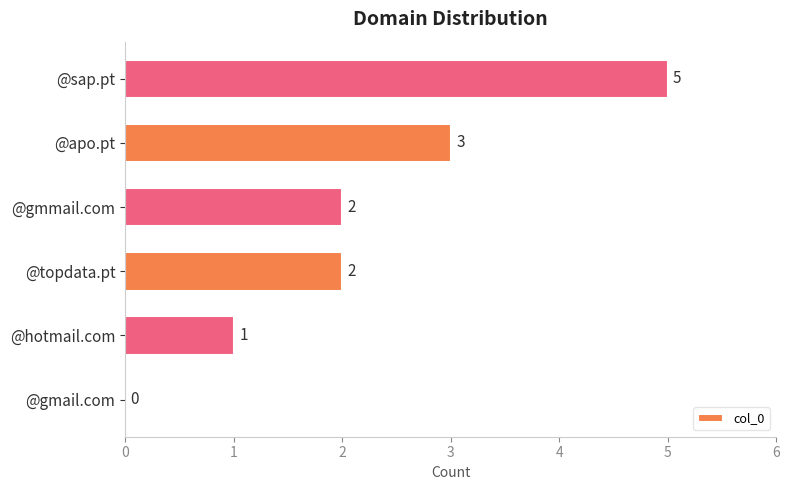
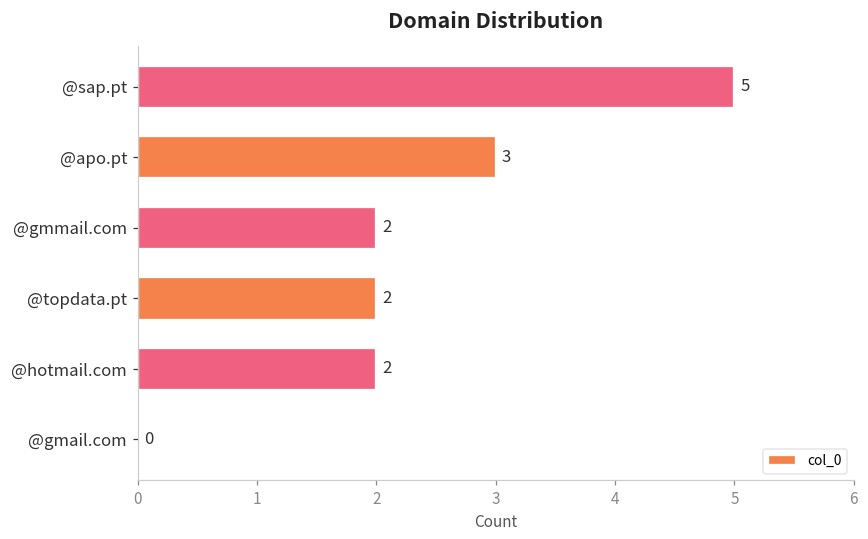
@hotmail.com: 1 -> 2
